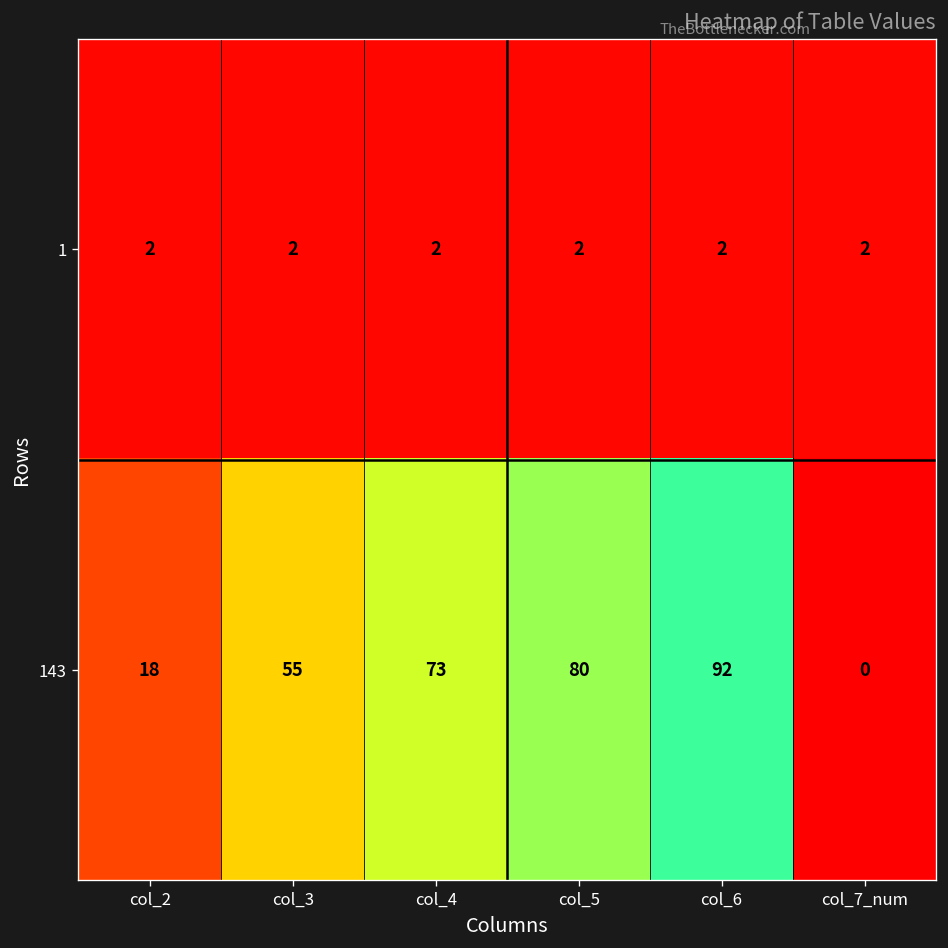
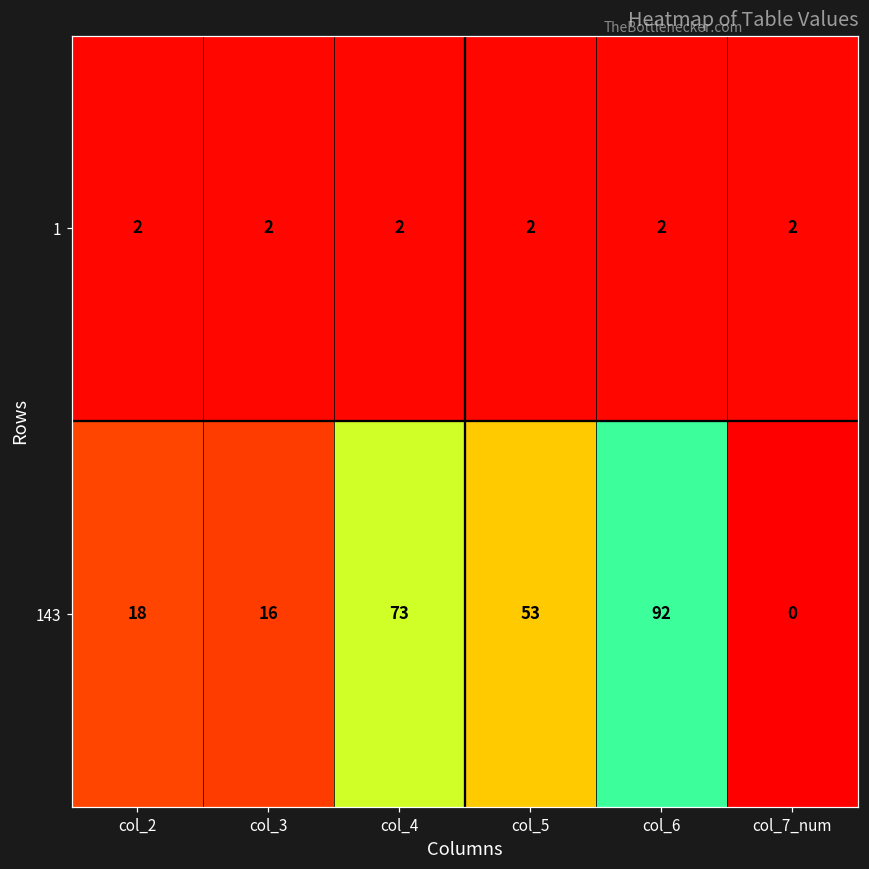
143, col_3: 55 -> 16
143, col_5: 80 -> 53
